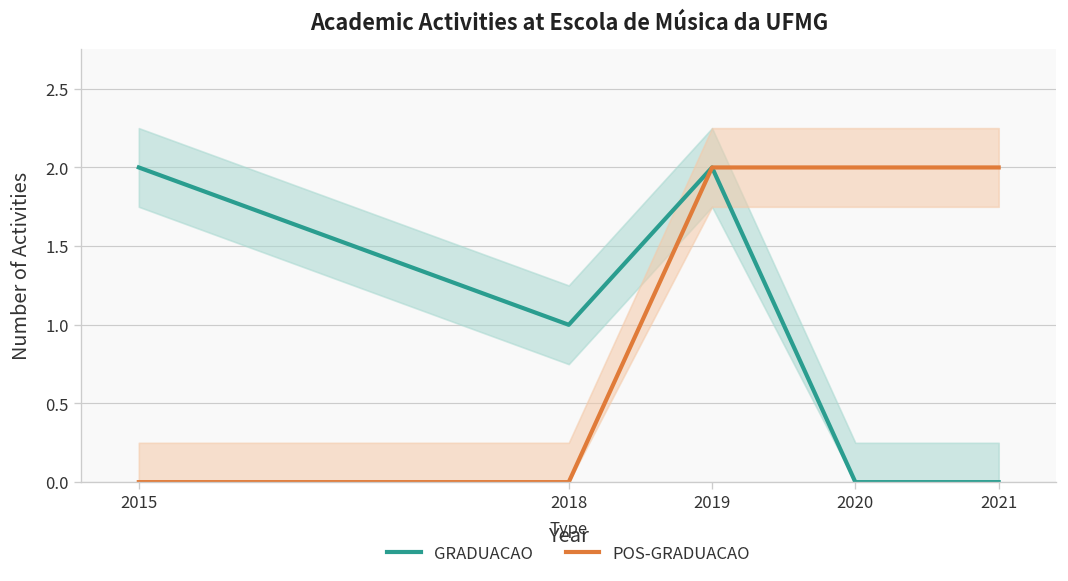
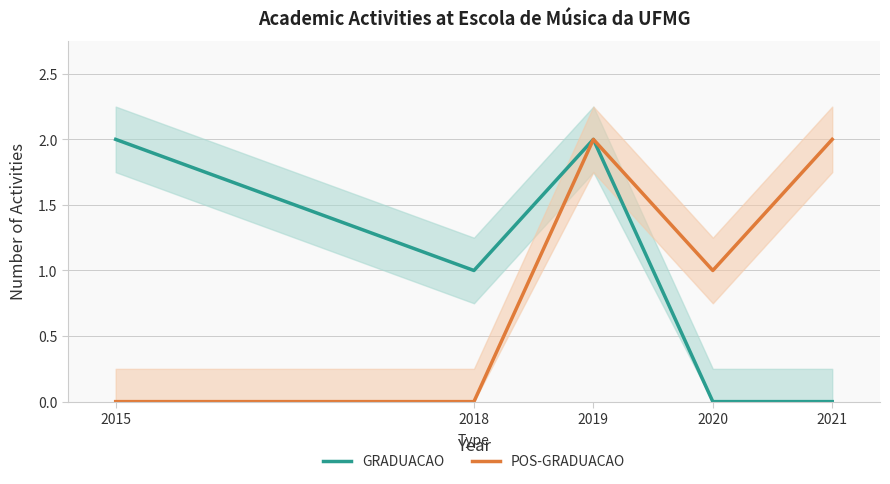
POS-GRADUACAO, 2020: 2 -> 1
